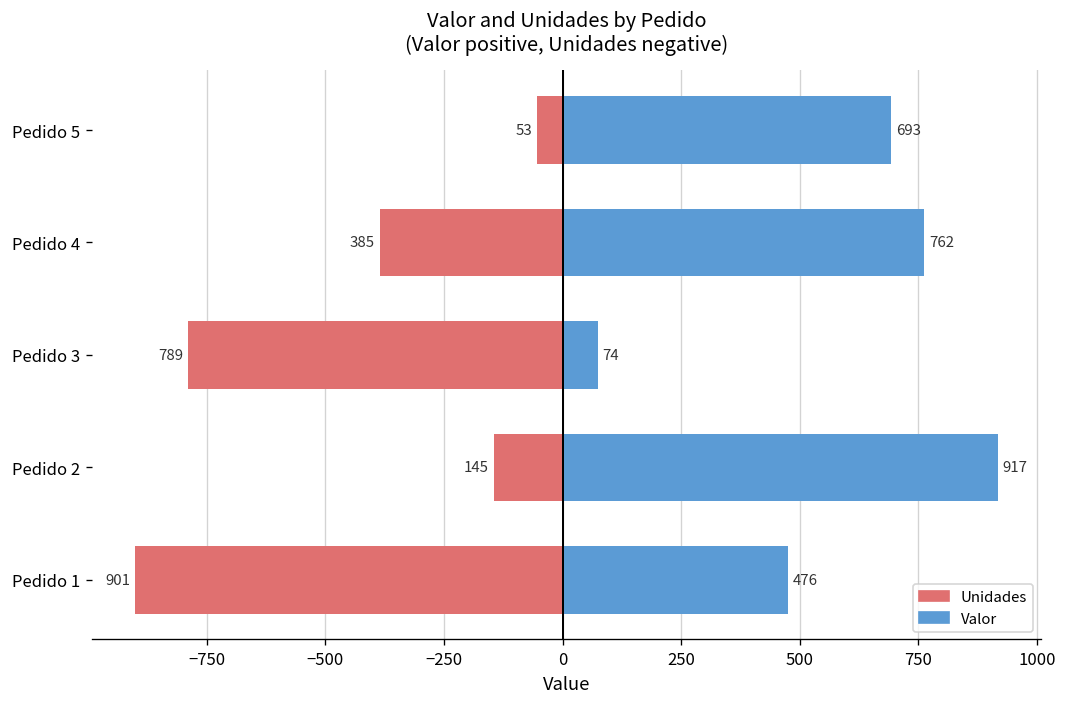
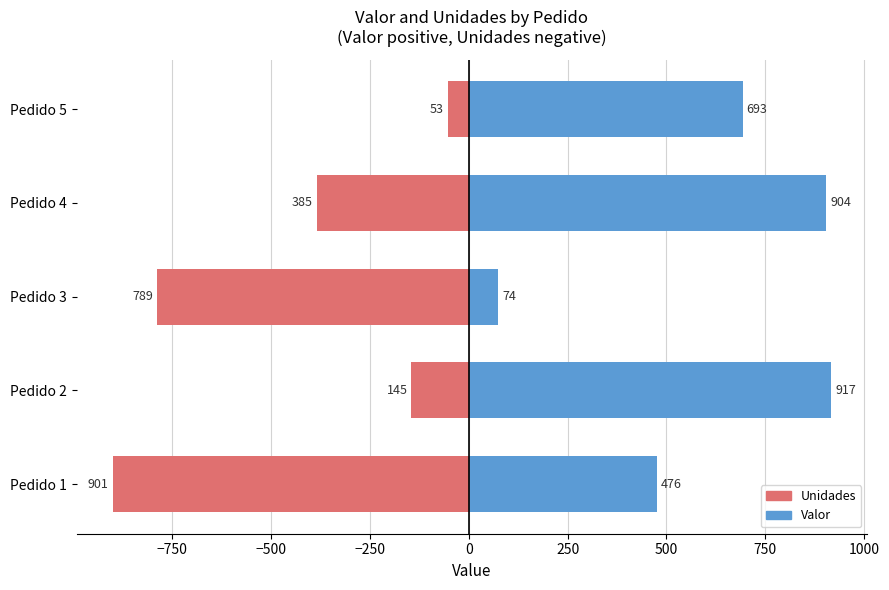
Valor, Pedido 4: 762 -> 904
